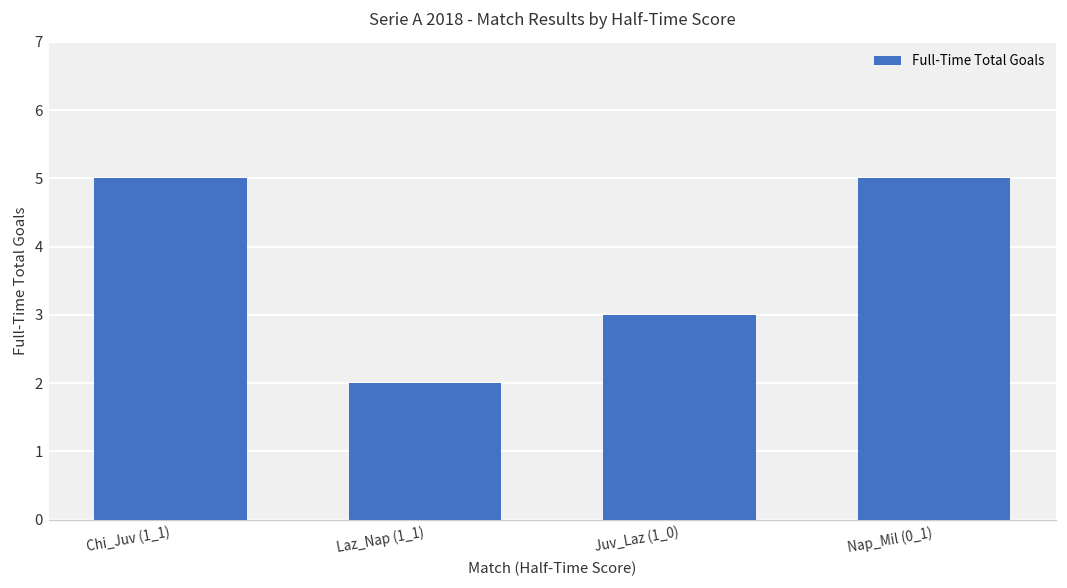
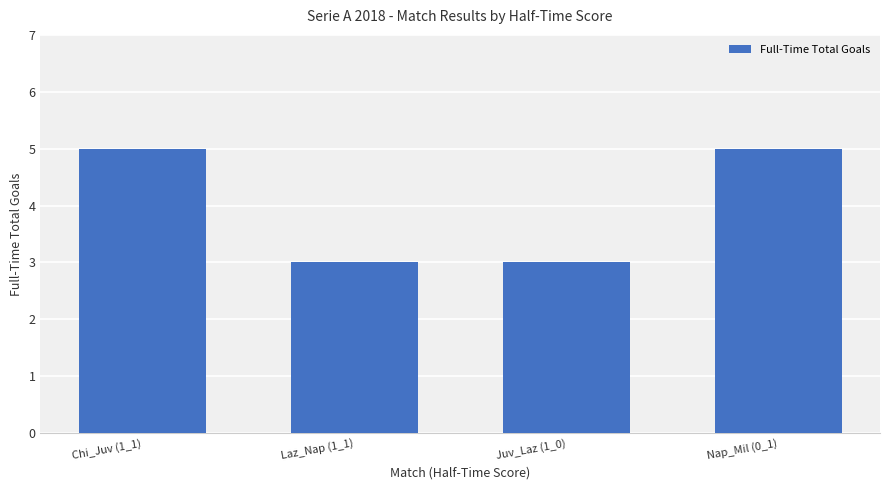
Laz_Nap (1_1): 2 -> 3
